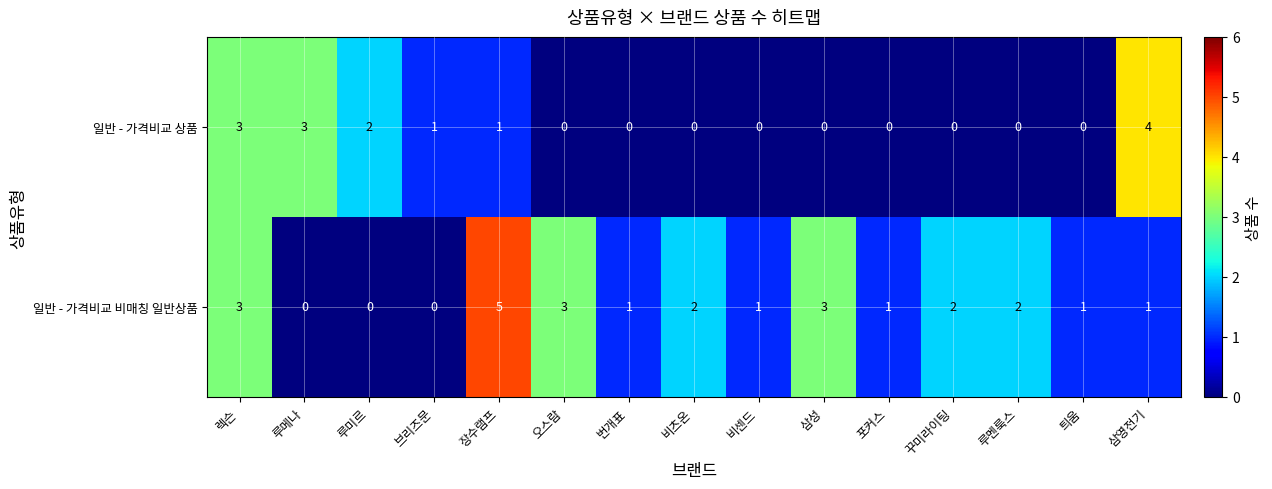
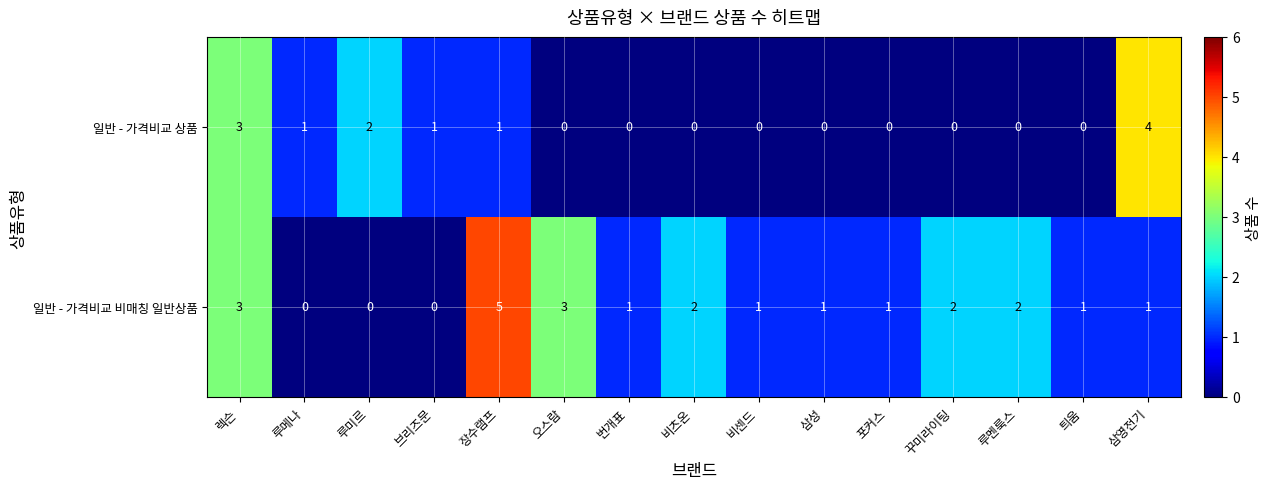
일반 - 가격비교 상품, 루메나: 3 -> 1
일반 - 가격비교 비매칭 일반상품, 삼성: 3 -> 1
